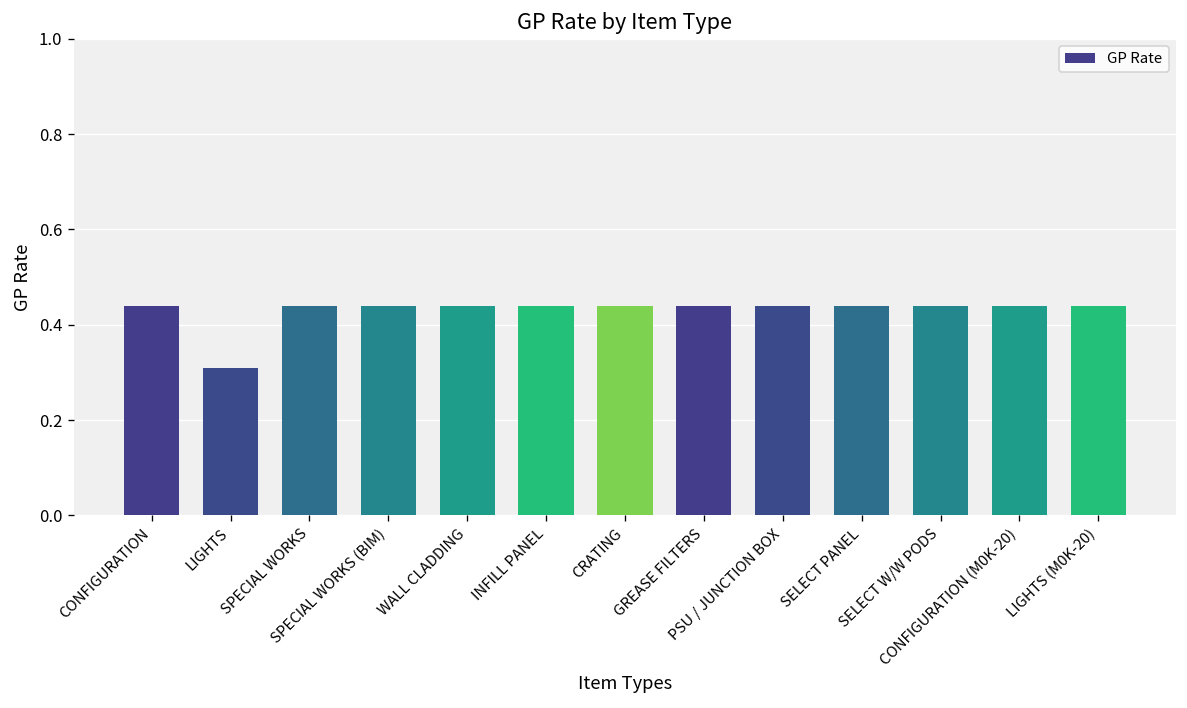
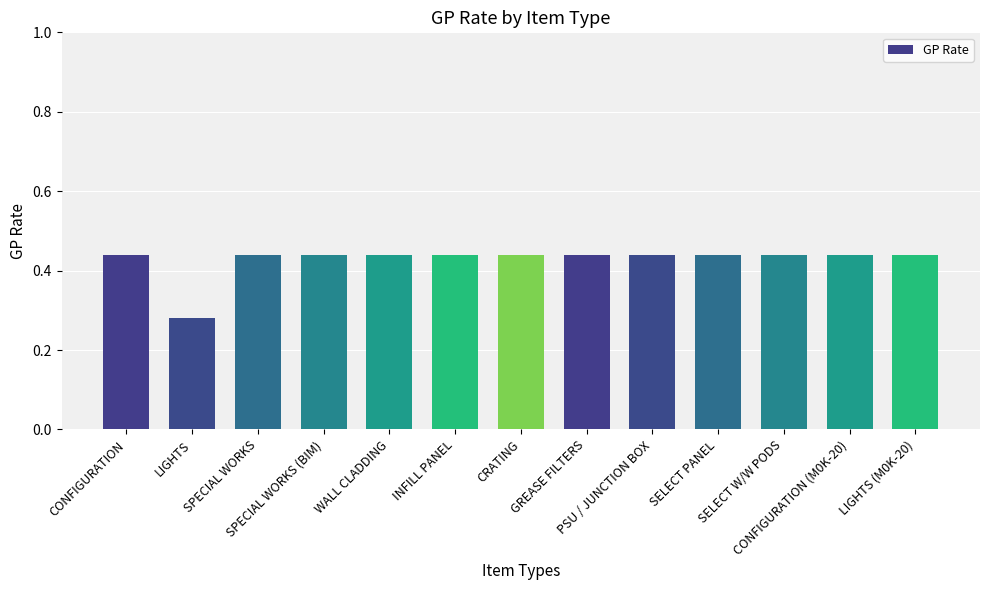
LIGHTS: 0.31 -> 0.28
